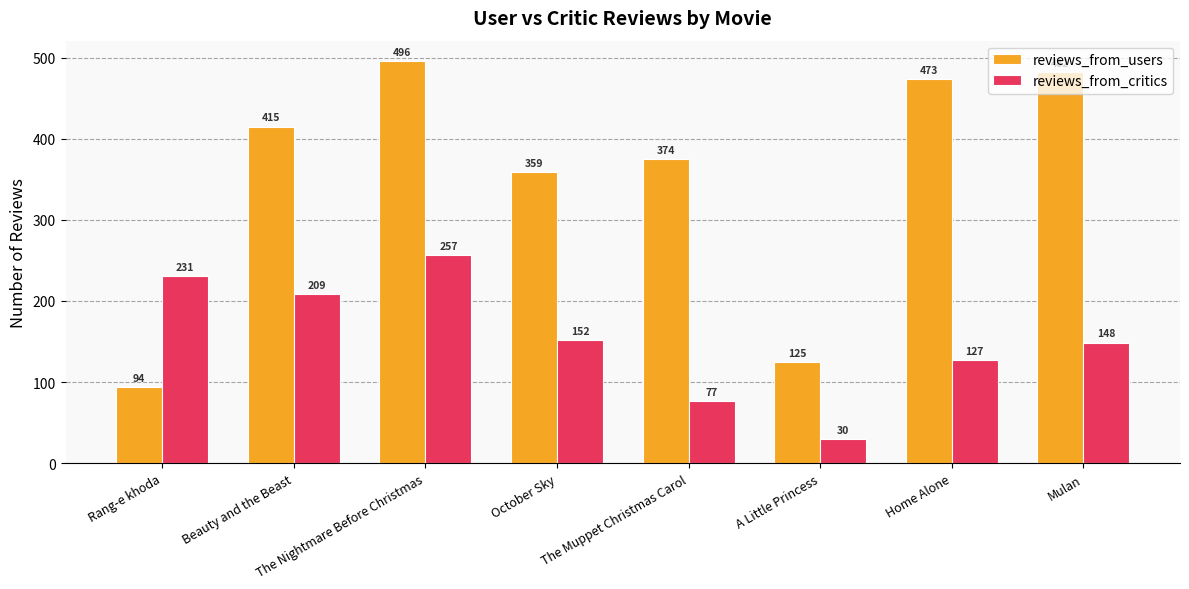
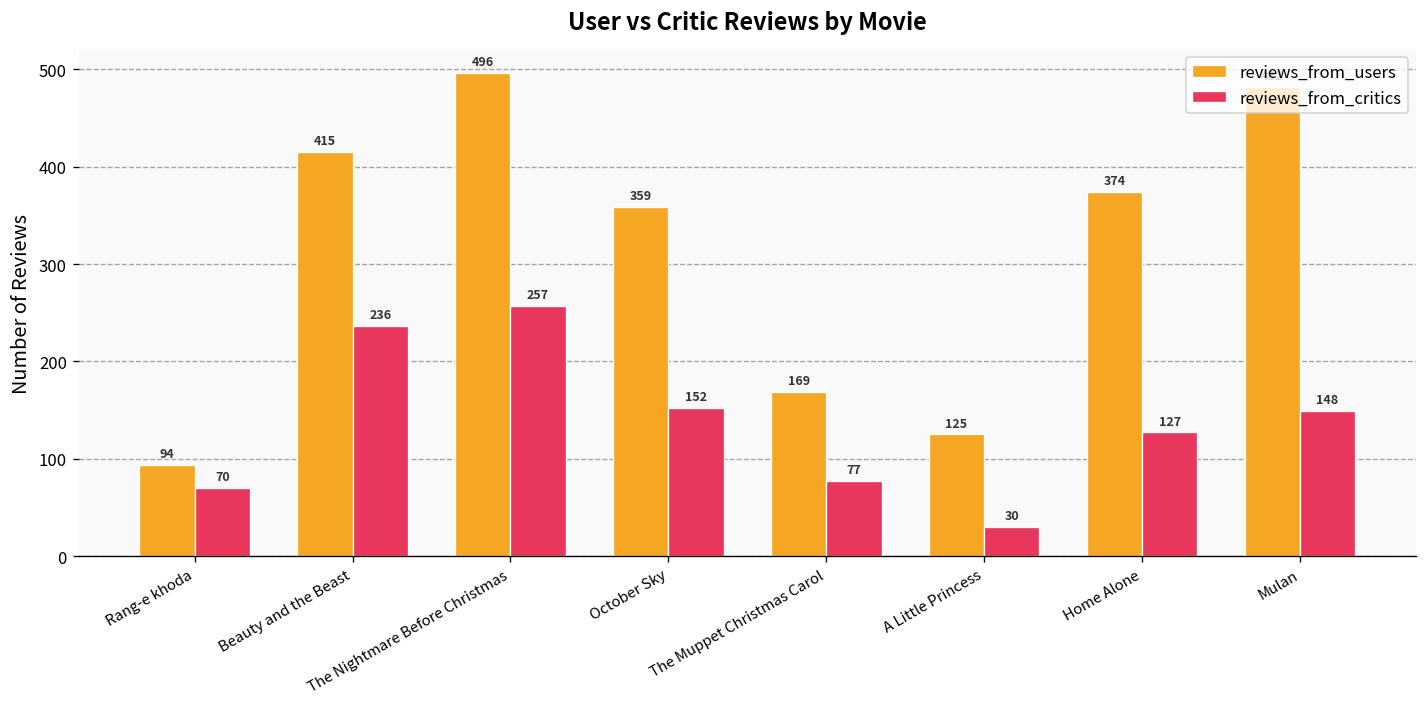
reviews_from_critics, Rang-e khoda: 231 -> 70
reviews_from_critics, Beauty and the Beast: 209 -> 236
reviews_from_users, The Muppet Christmas Carol: 374 -> 169
reviews_from_users, Home Alone: 473 -> 374
